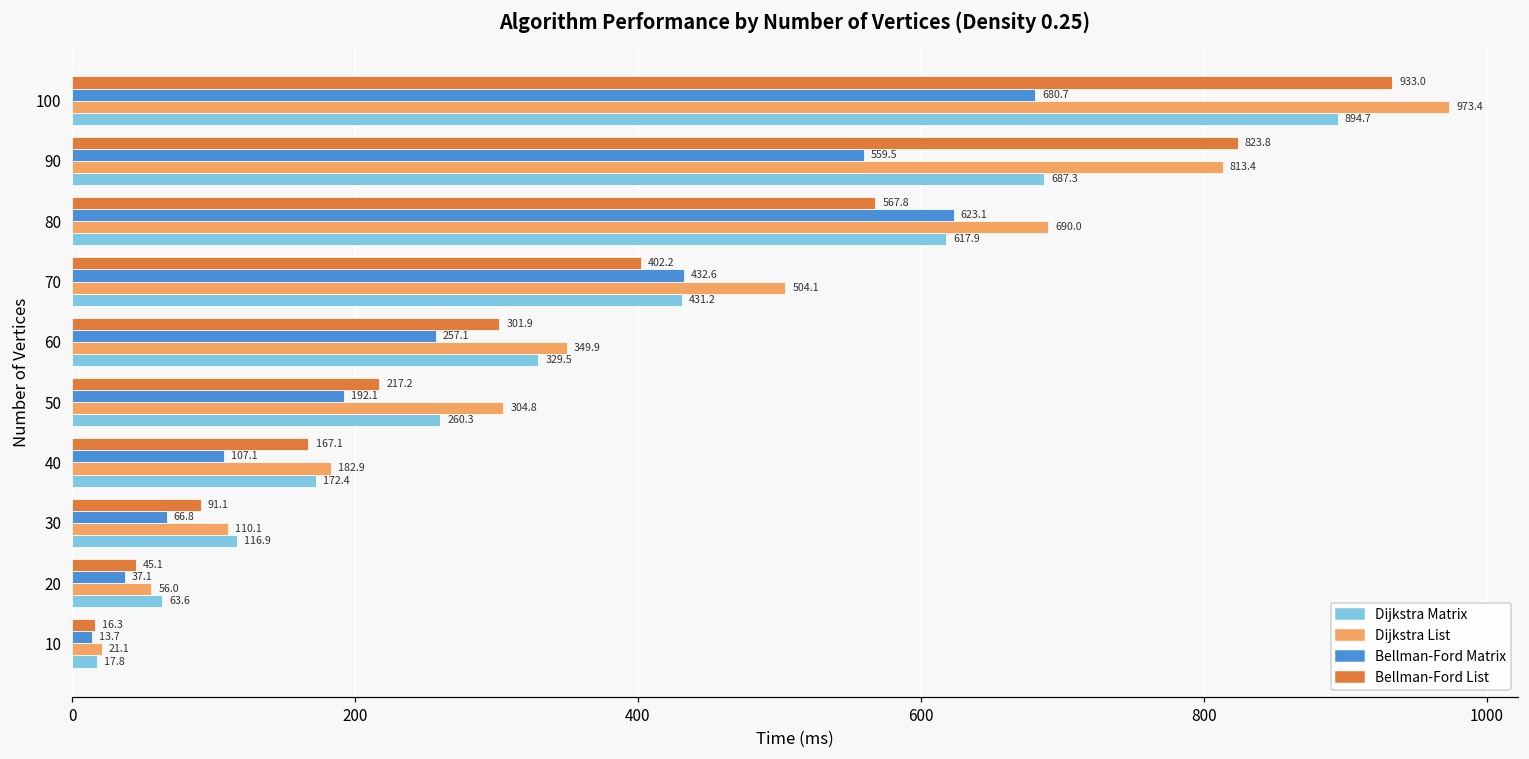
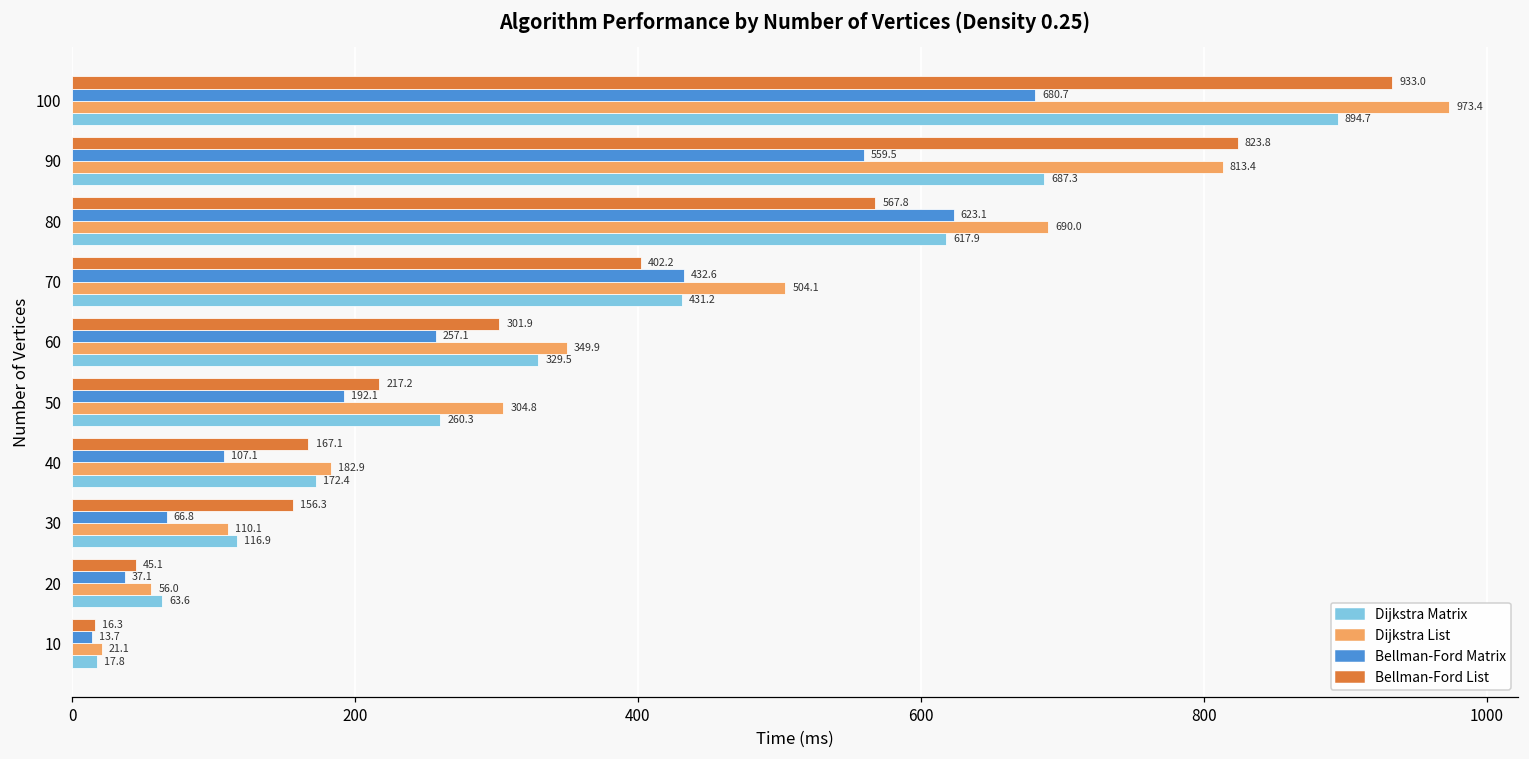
Bellman-Ford List, 30: 91.1 -> 156.3
